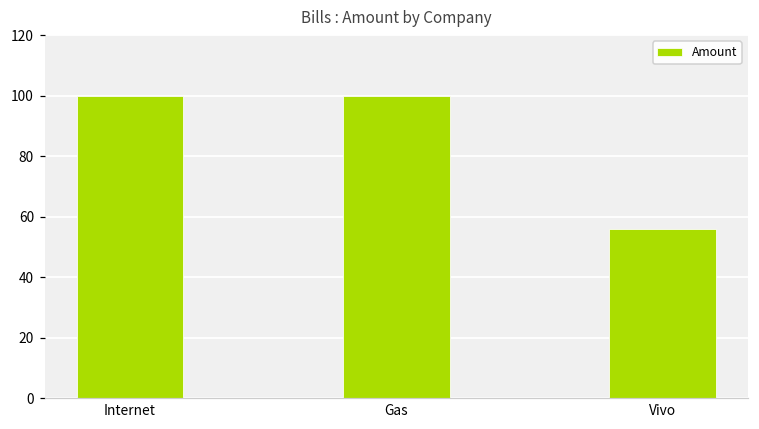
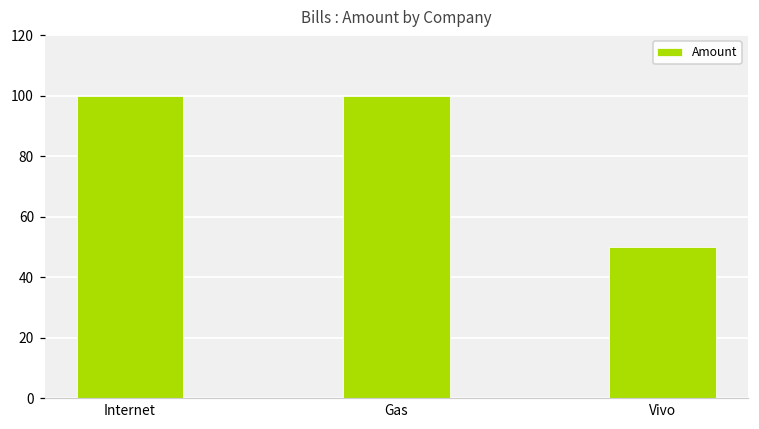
Vivo: 56 -> 50
